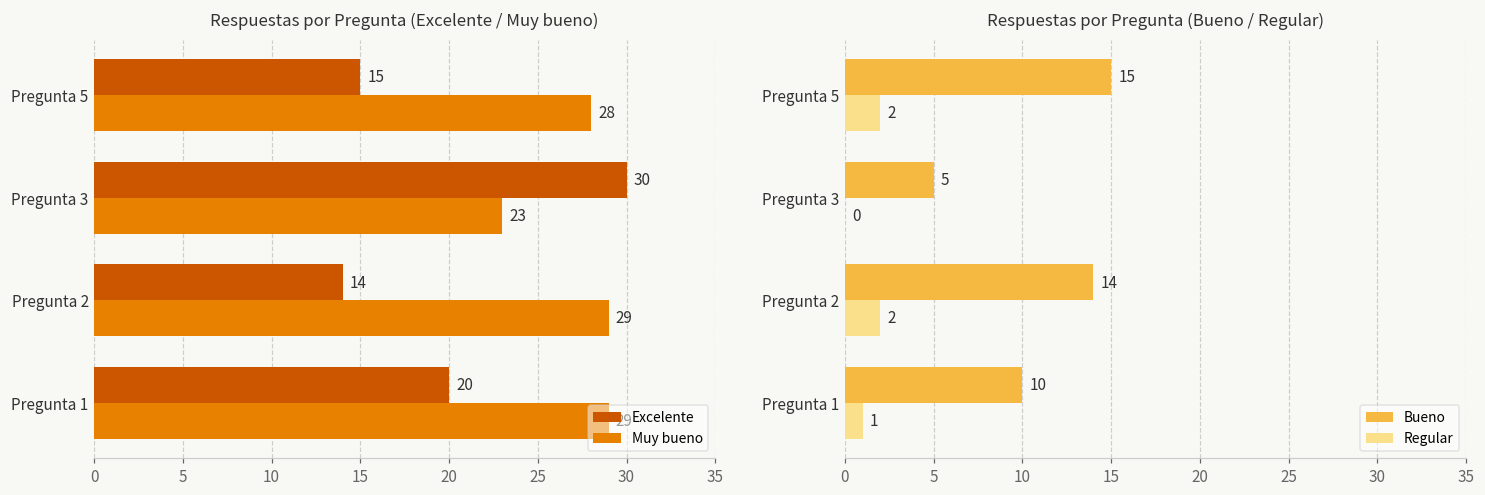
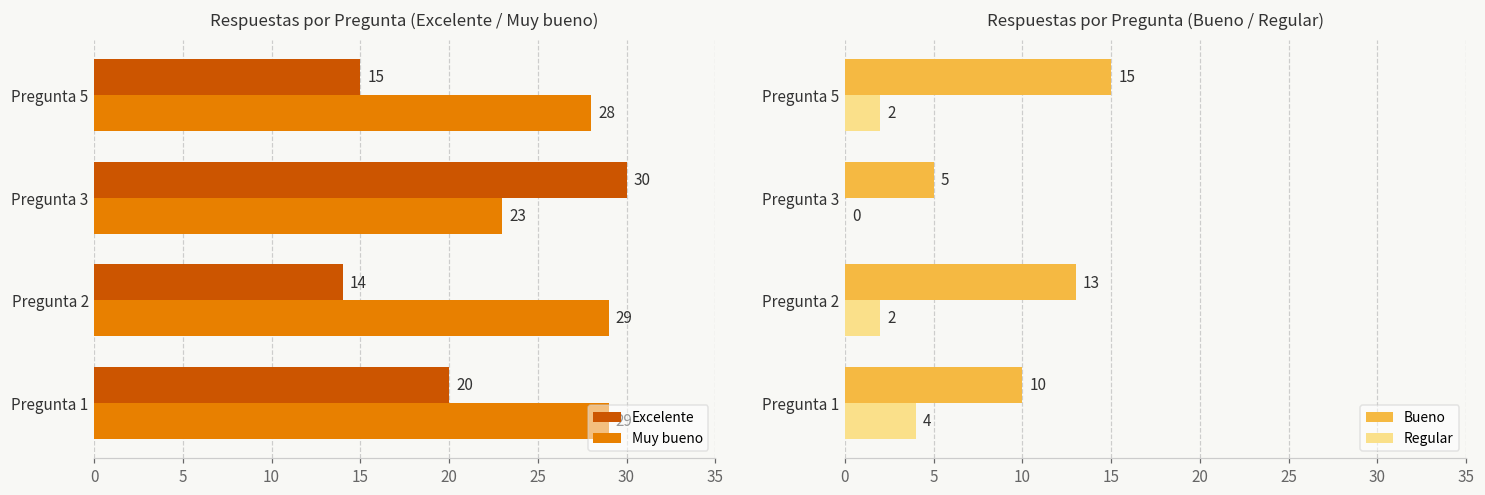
Respuestas por Pregunta (Bueno / Regular), Bueno, Pregunta 2: 14 -> 13
Respuestas por Pregunta (Bueno / Regular), Regular, Pregunta 1: 1 -> 4
